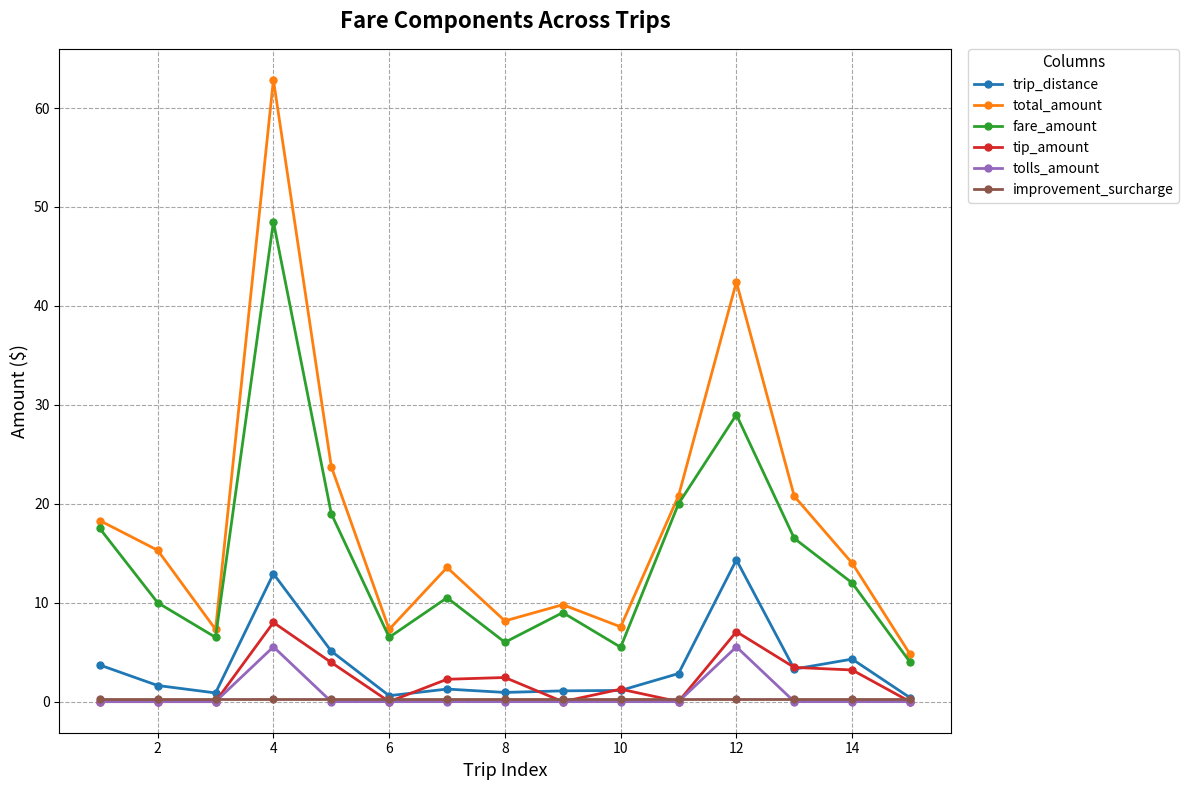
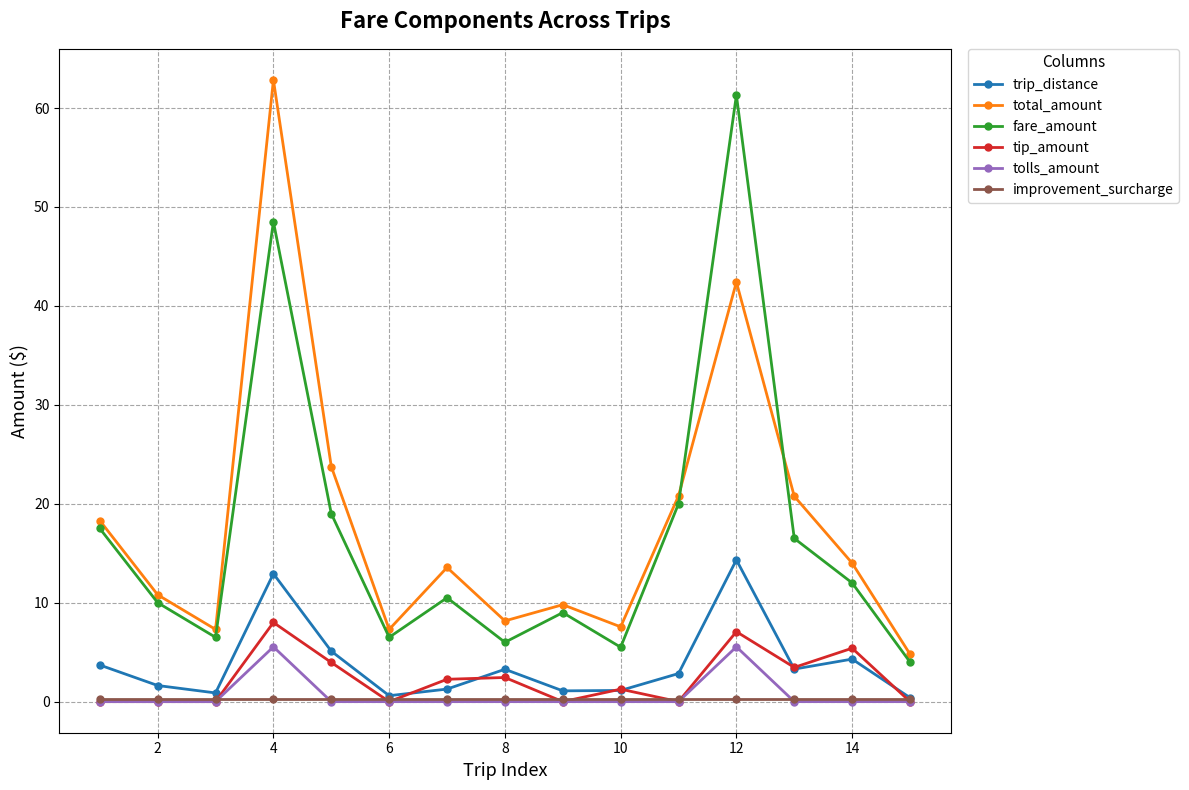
total_amount, 2: 15 -> 11
trip_distance, 8: 1 -> 3
fare_amount, 12: 29 -> 61
tip_amount, 14: 3 -> 5
